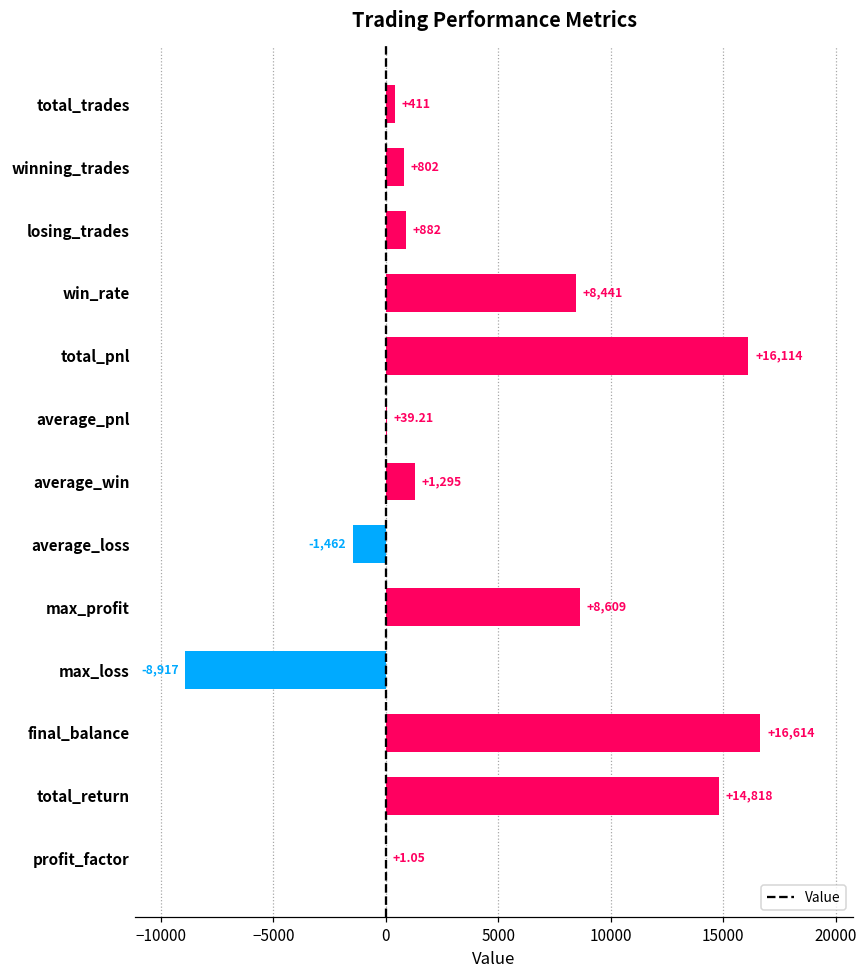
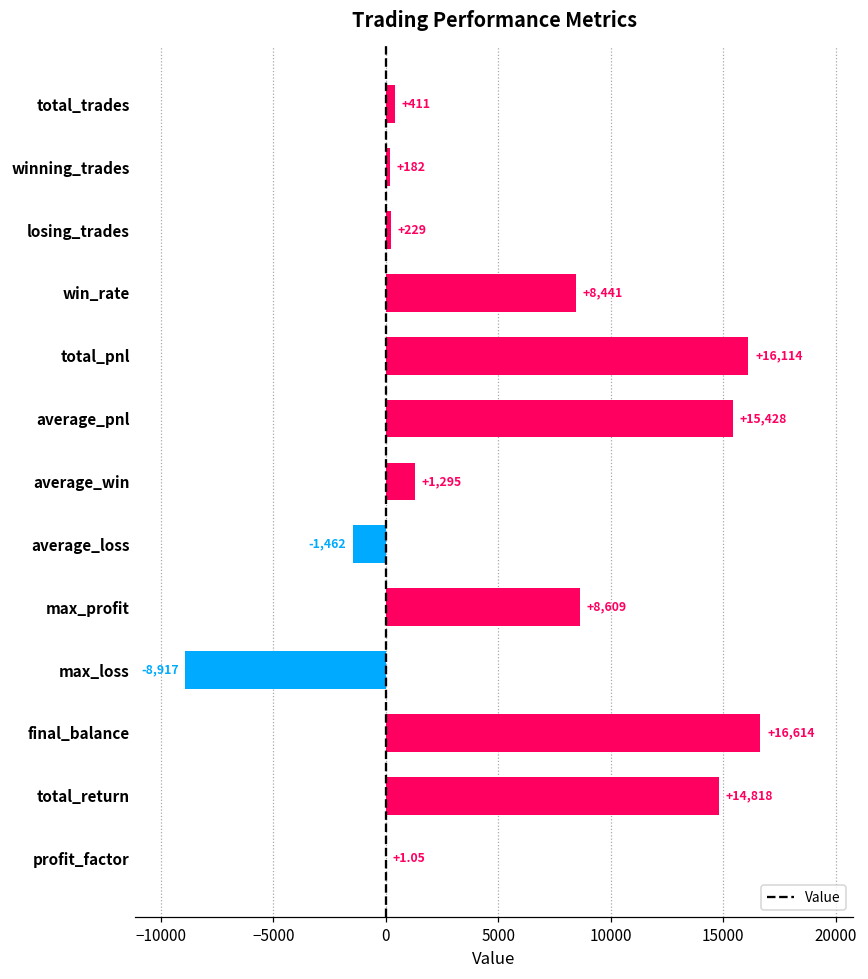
winning_trades: +802 -> +182
losing_trades: +882 -> +229
average_pnl: +39.21 -> +15,428
